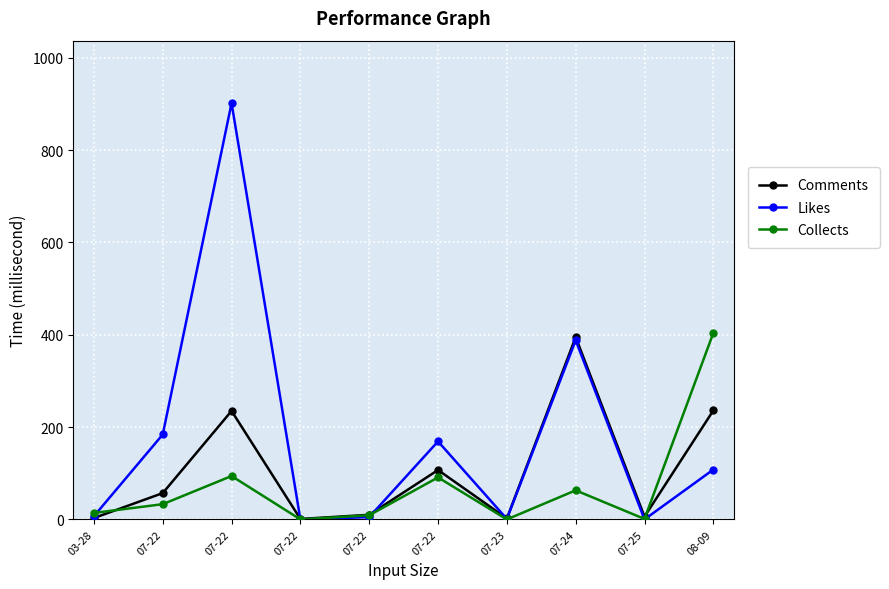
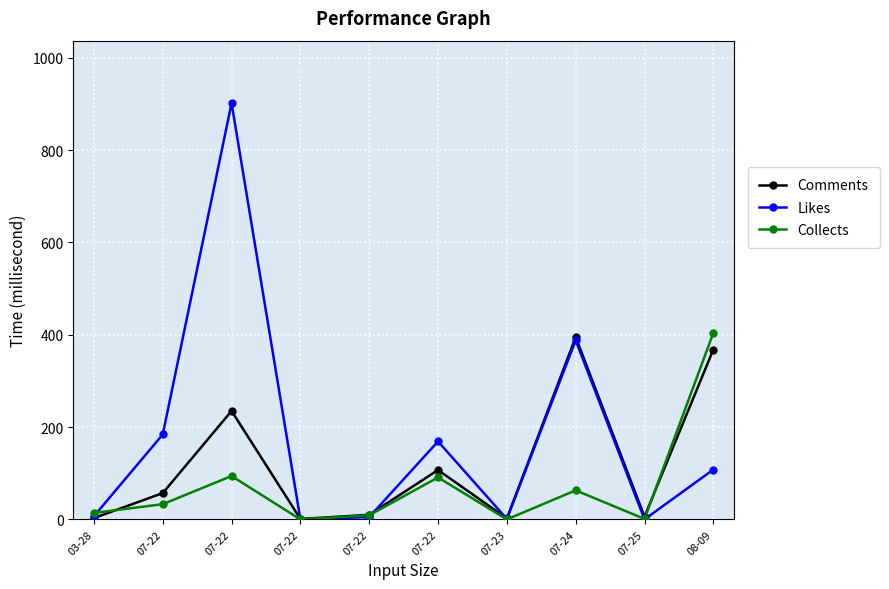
Comments, 08-09: 240 -> 370
